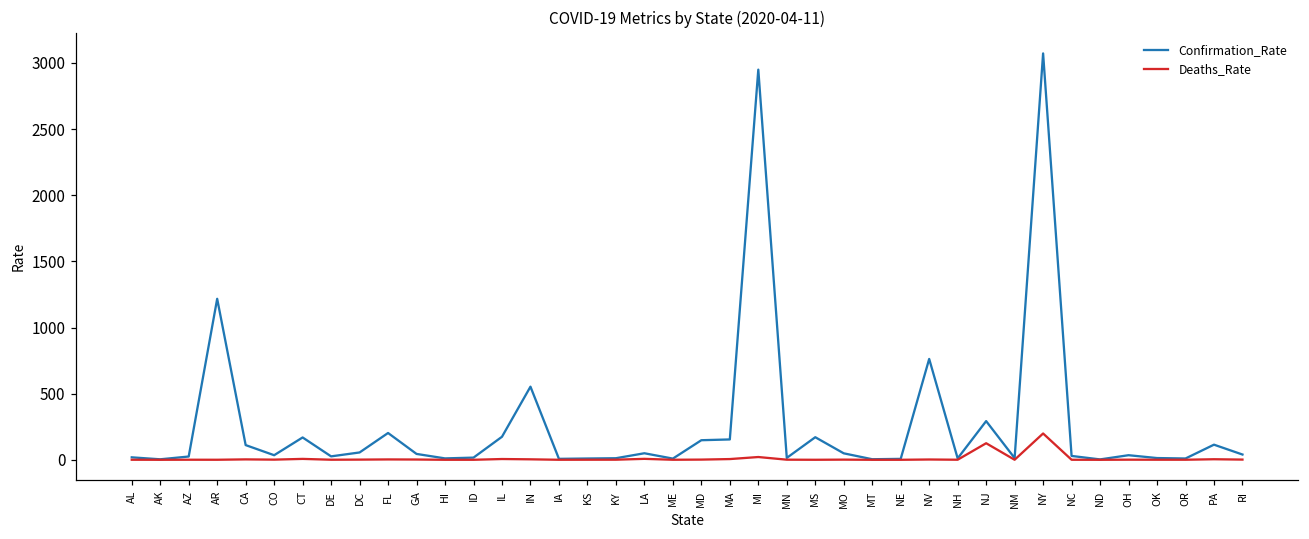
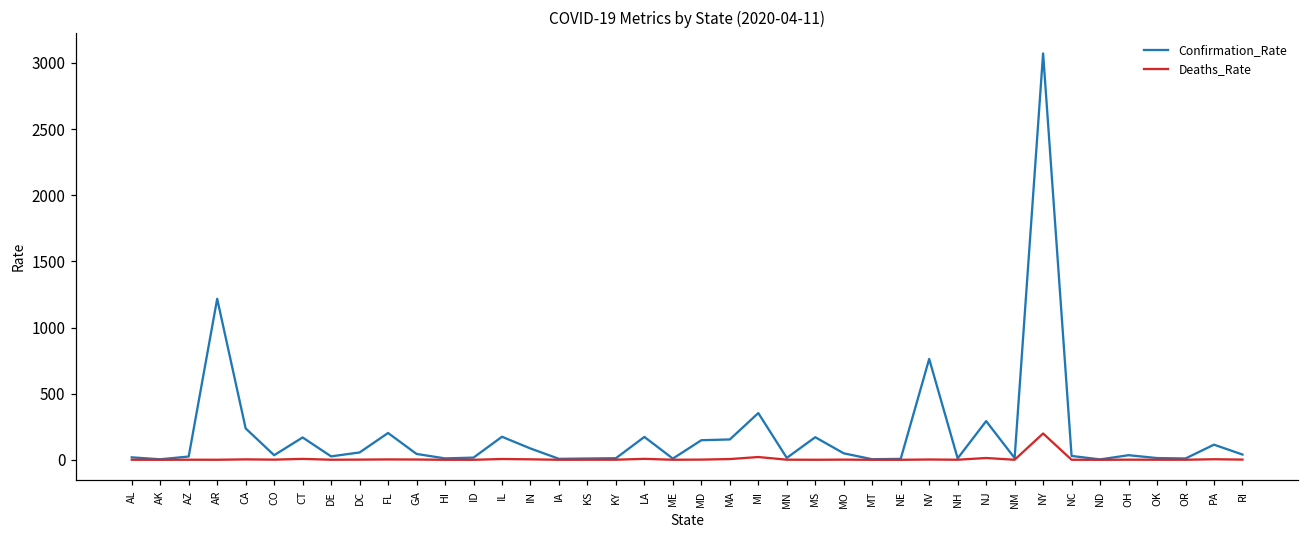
Confirmation_Rate, CA: 110 -> 240
Confirmation_Rate, IN: 550 -> 90
Confirmation_Rate, LA: 50 -> 170
Confirmation_Rate, MI: 2950 -> 350
Deaths_Rate, NJ: 130 -> 10
